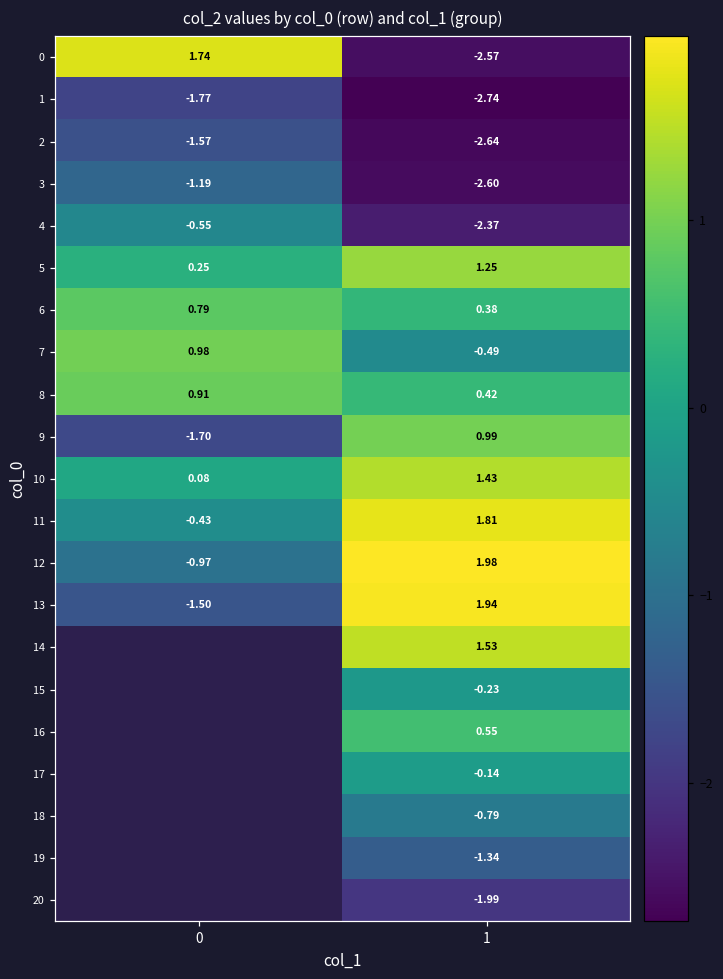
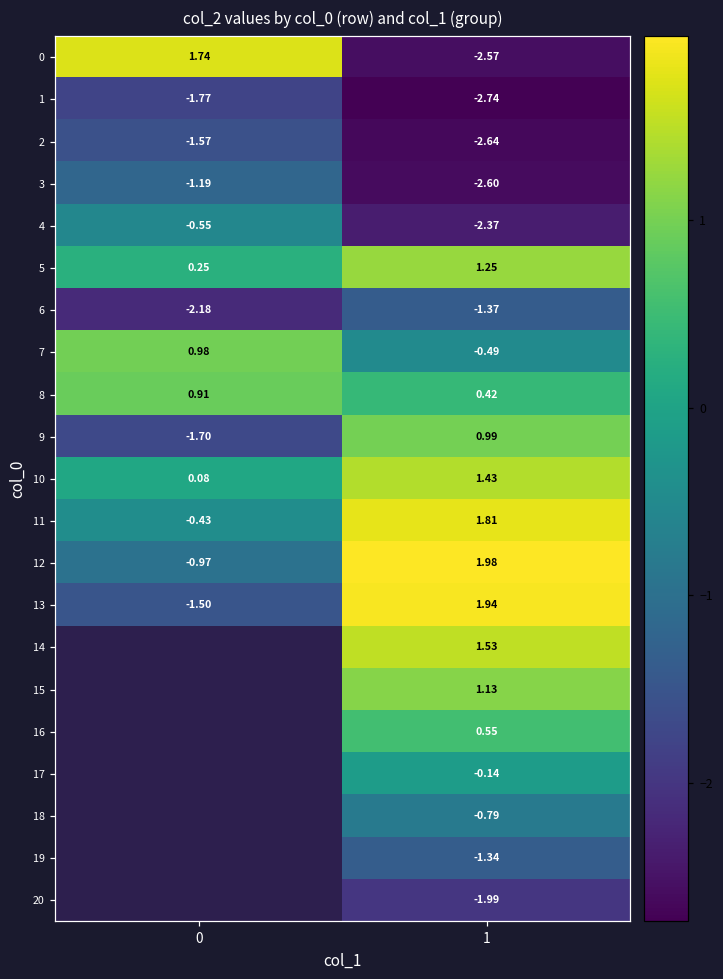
6, 0: 0.79 -> -2.18
6, 1: 0.38 -> -1.37
15, 1: -0.23 -> 1.13
